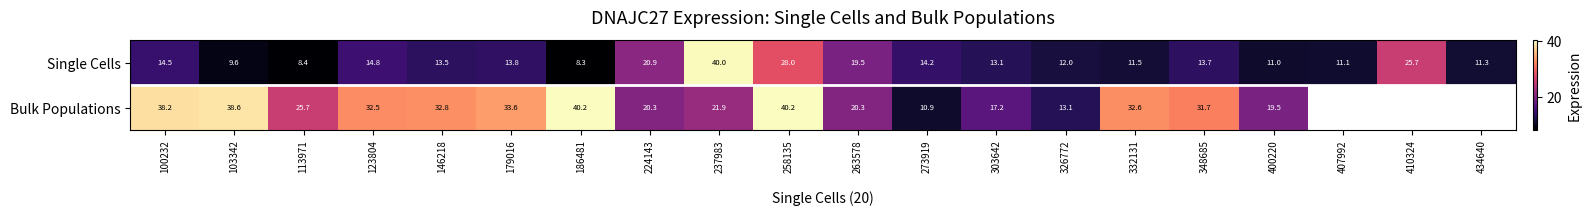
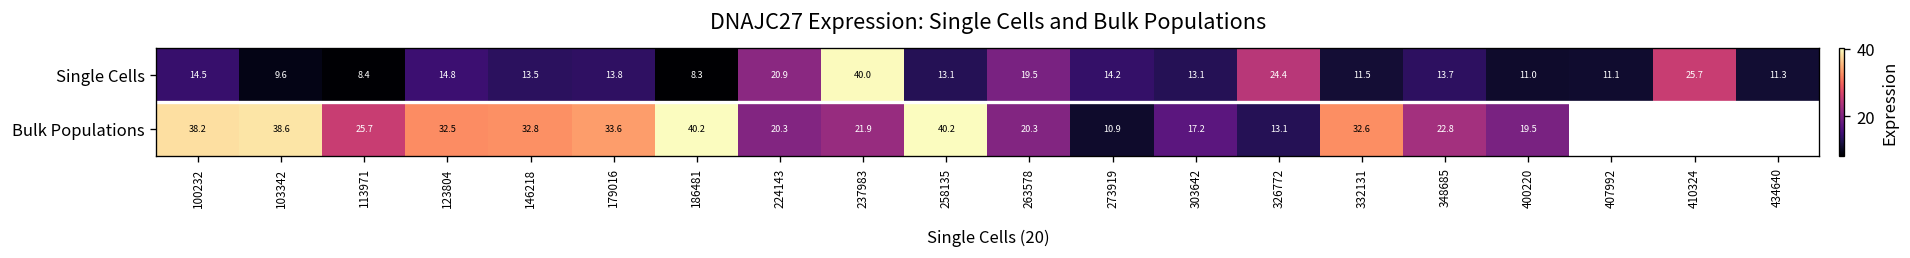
Single Cells, 258135: 28.0 -> 13.1
Single Cells, 326772: 12.0 -> 24.4
Bulk Populations, 348685: 31.7 -> 22.8
